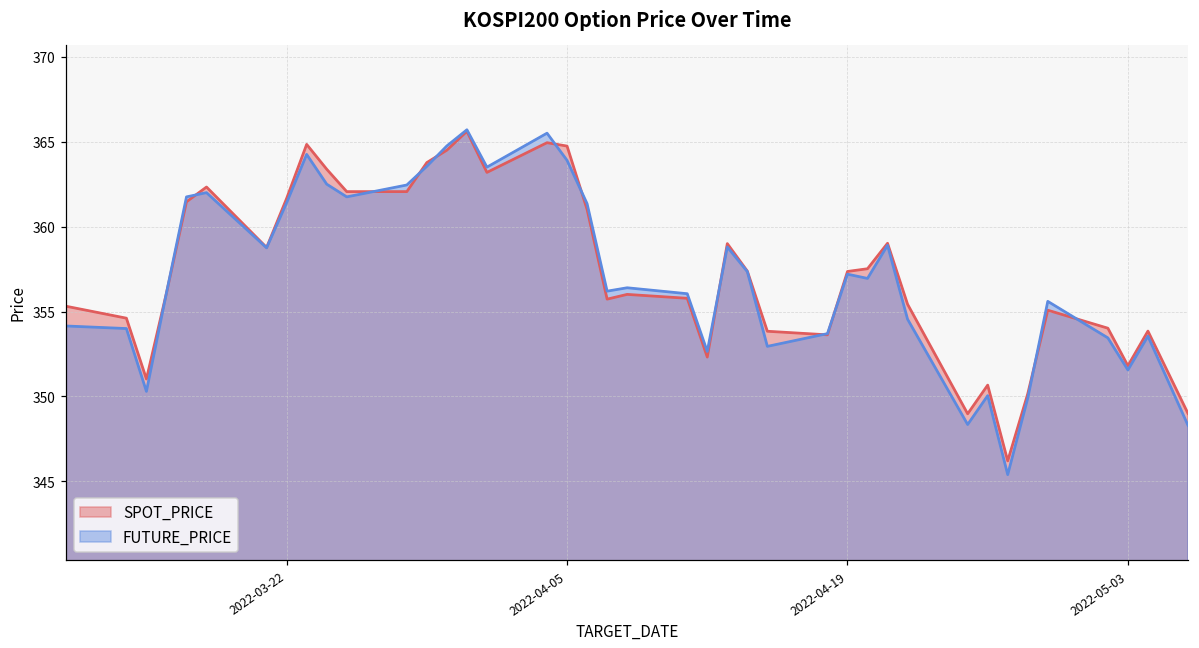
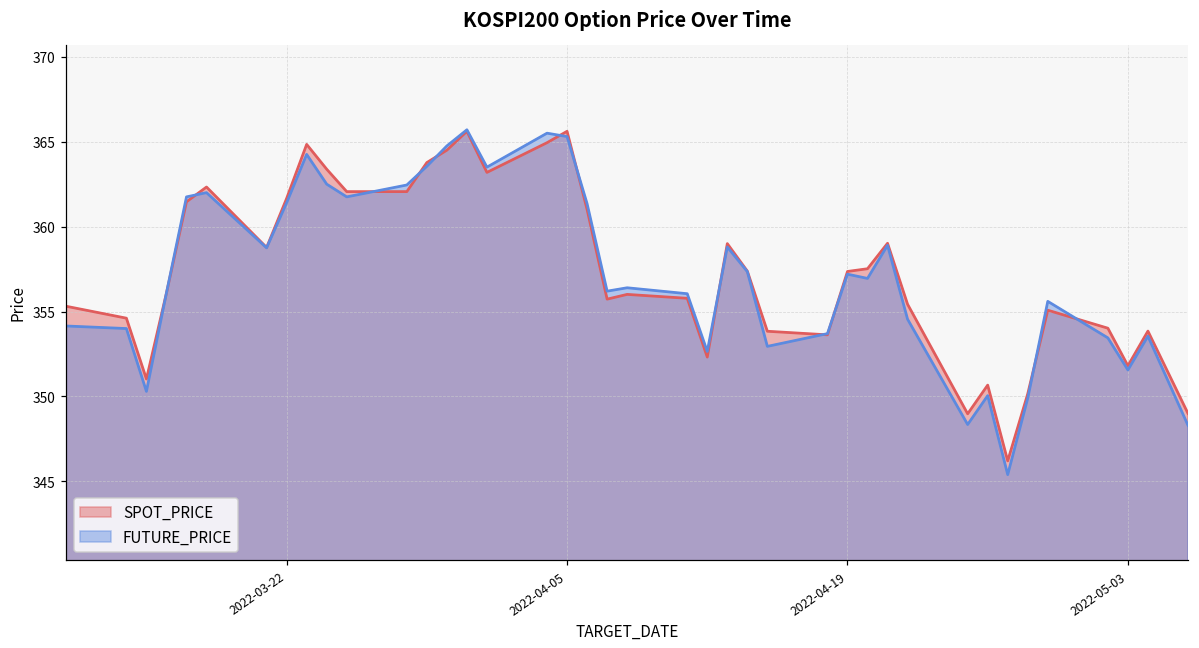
SPOT_PRICE, 2022-04-05: 364.7 -> 365.6
FUTURE_PRICE, 2022-04-05: 363.9 -> 365.3
